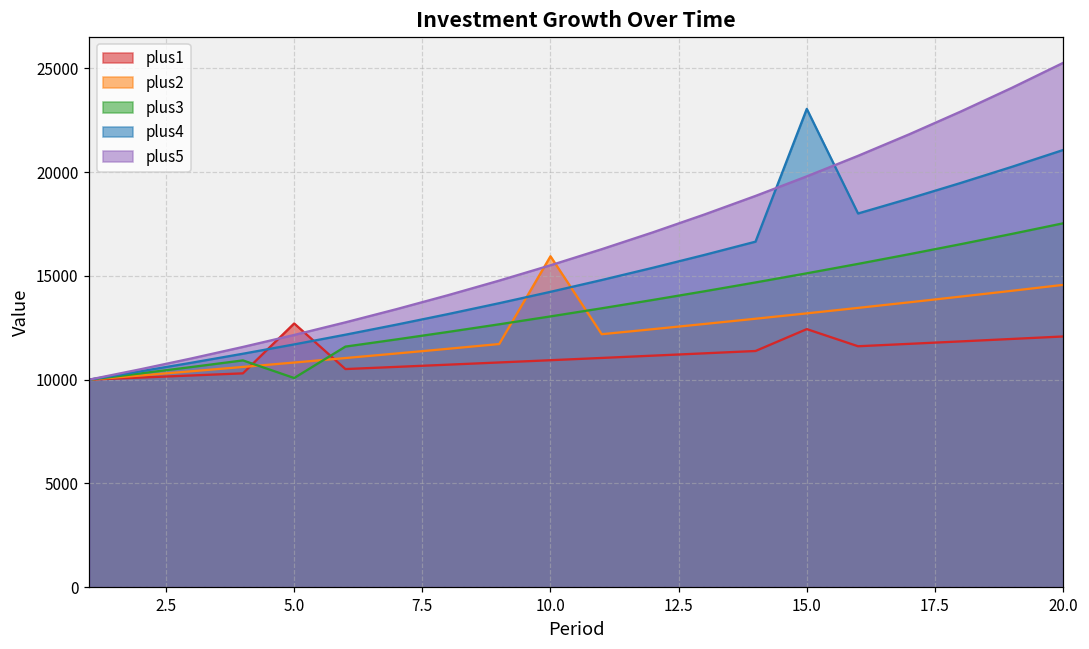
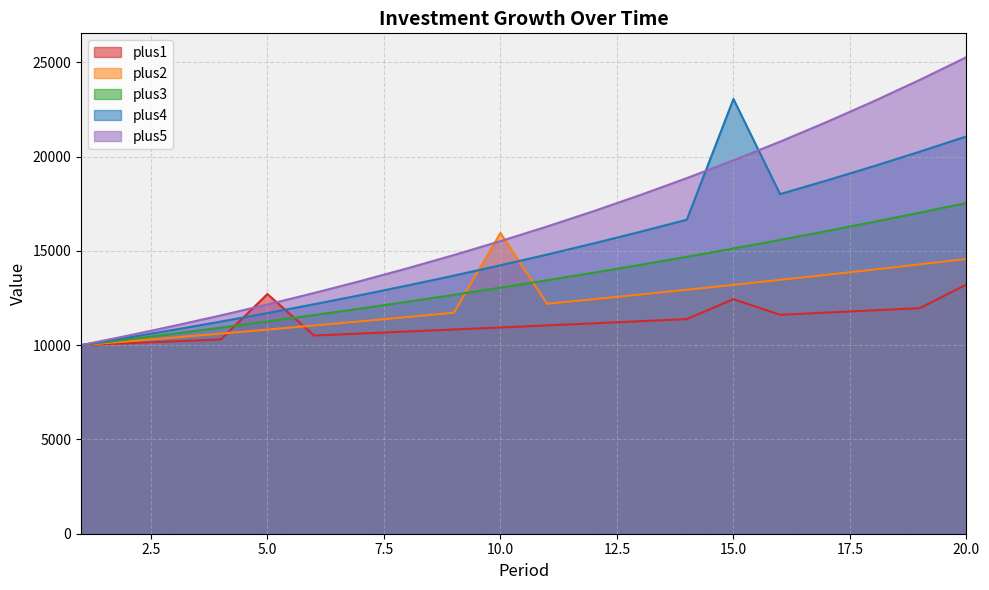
plus3, 5.0: 10100 -> 11300
plus1, 20.0: 12100 -> 13200
